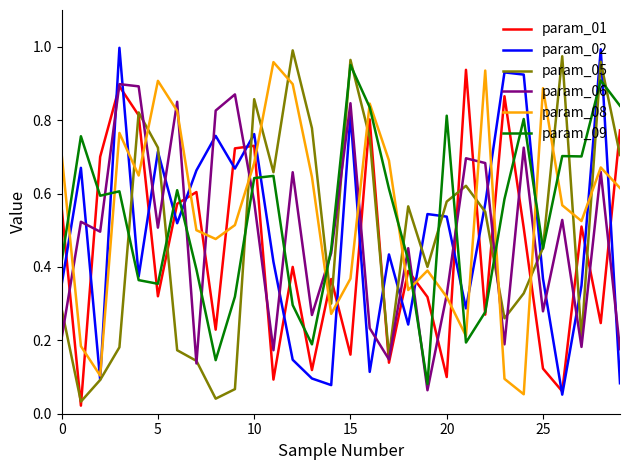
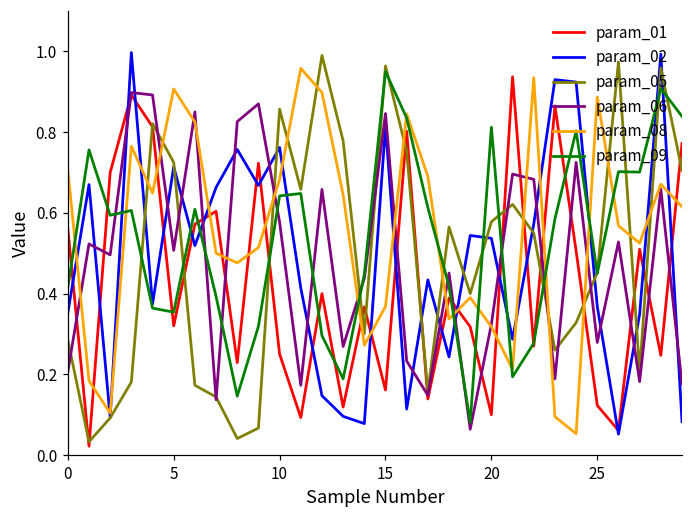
param_01, 10: 0.73 -> 0.25
